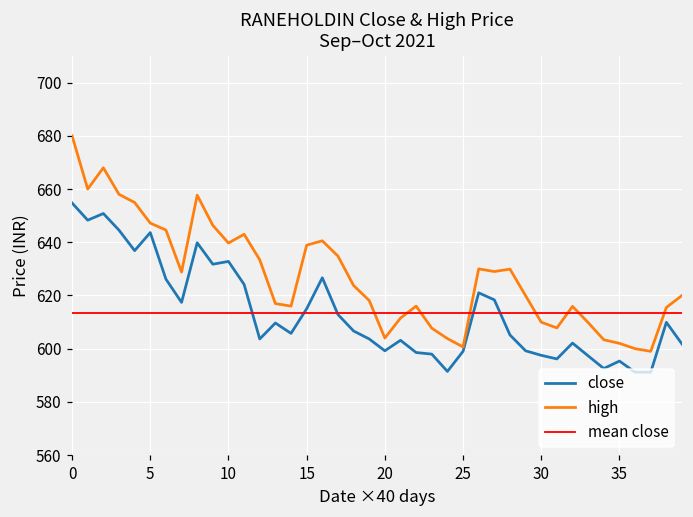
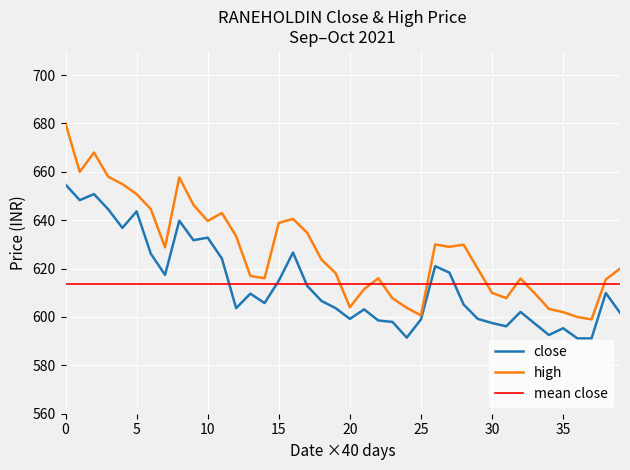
high, 5: 647 -> 651
